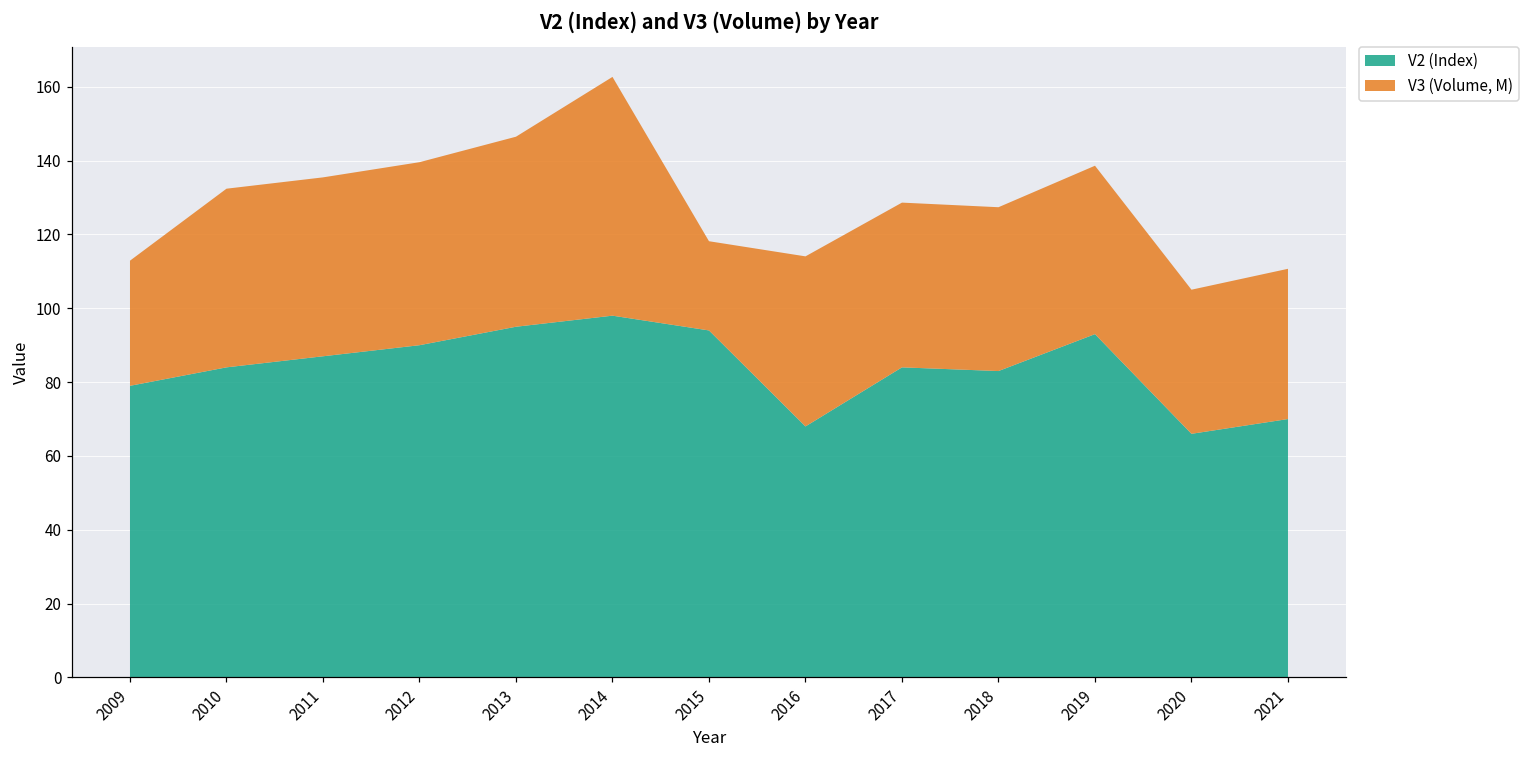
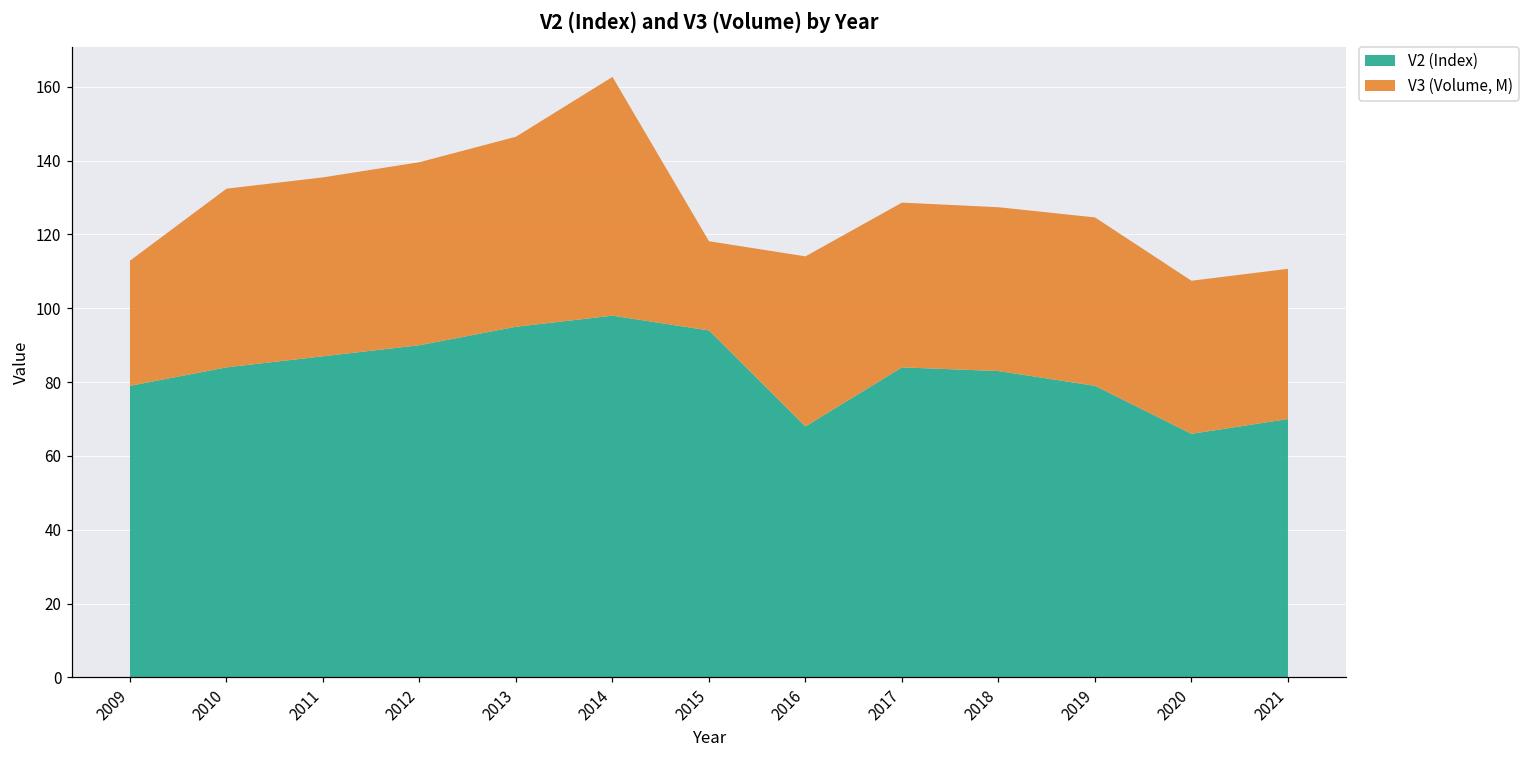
V2 (Index), 2019: 93 -> 79
V3 (Volume, M), 2020: 39 -> 41
